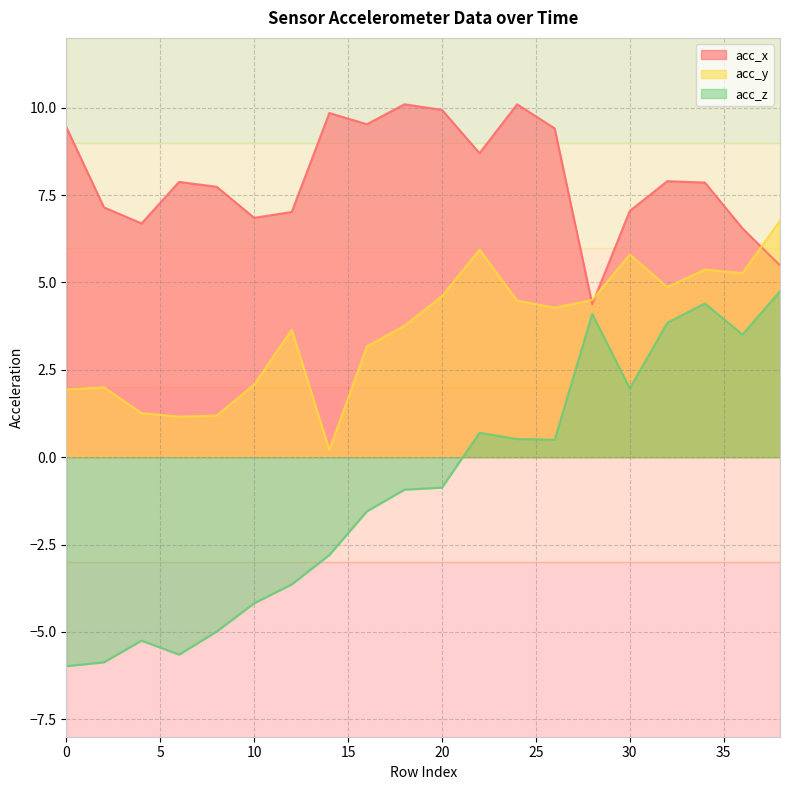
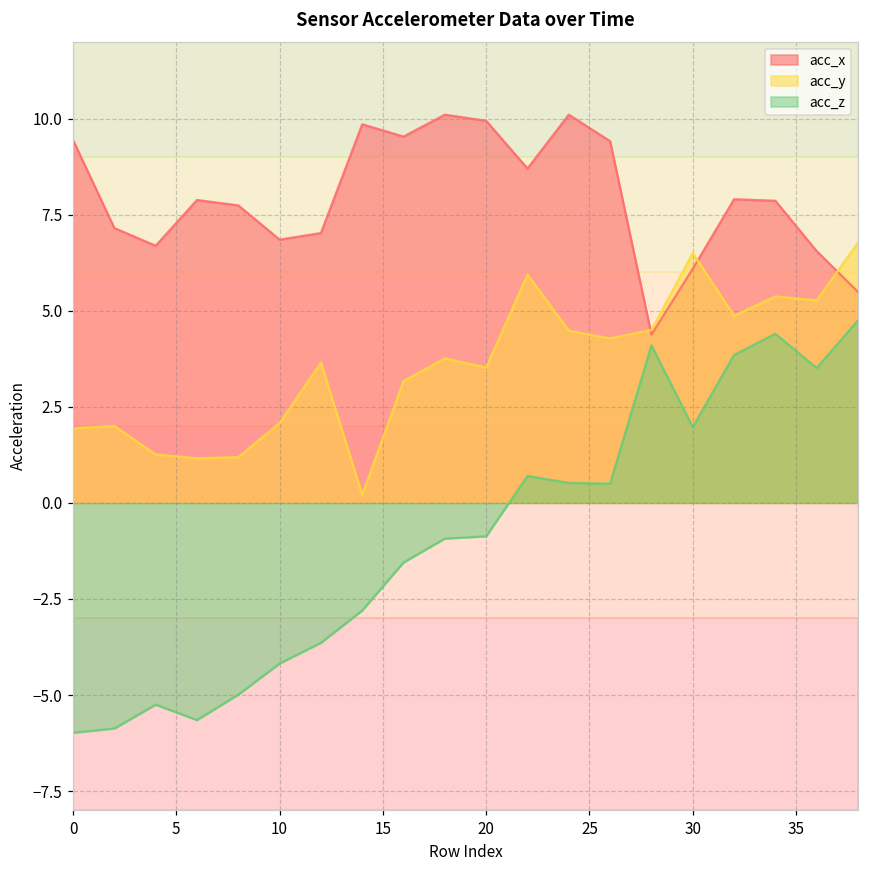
acc_y, 20: 4.6 -> 3.5
acc_x, 30: 7.1 -> 6.1
acc_y, 30: 5.8 -> 6.5
